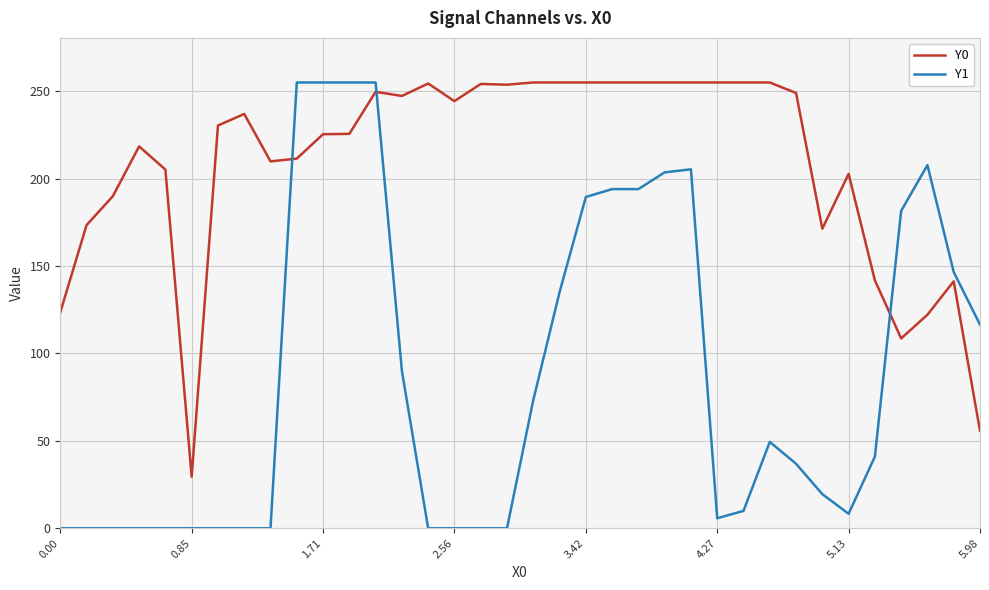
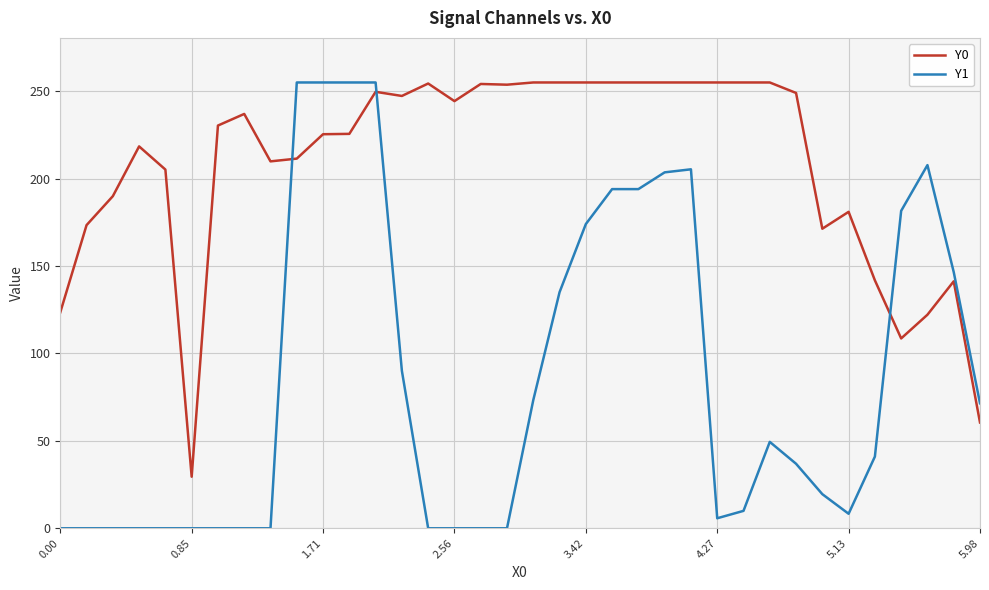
Y1, 3.42: 190 -> 174
Y0, 5.13: 203 -> 181
Y0, 5.98: 56 -> 61
Y1, 5.98: 117 -> 72
